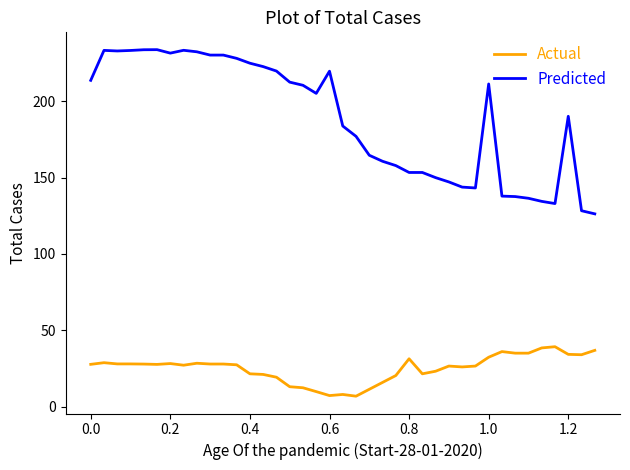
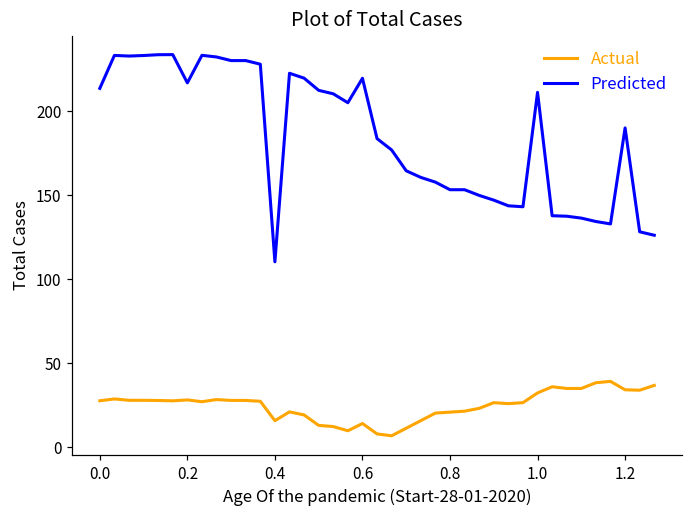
Predicted, 0.2: 232 -> 217
Actual, 0.4: 21 -> 16
Predicted, 0.4: 225 -> 110
Actual, 0.6: 7 -> 14
Actual, 0.8: 31 -> 21
